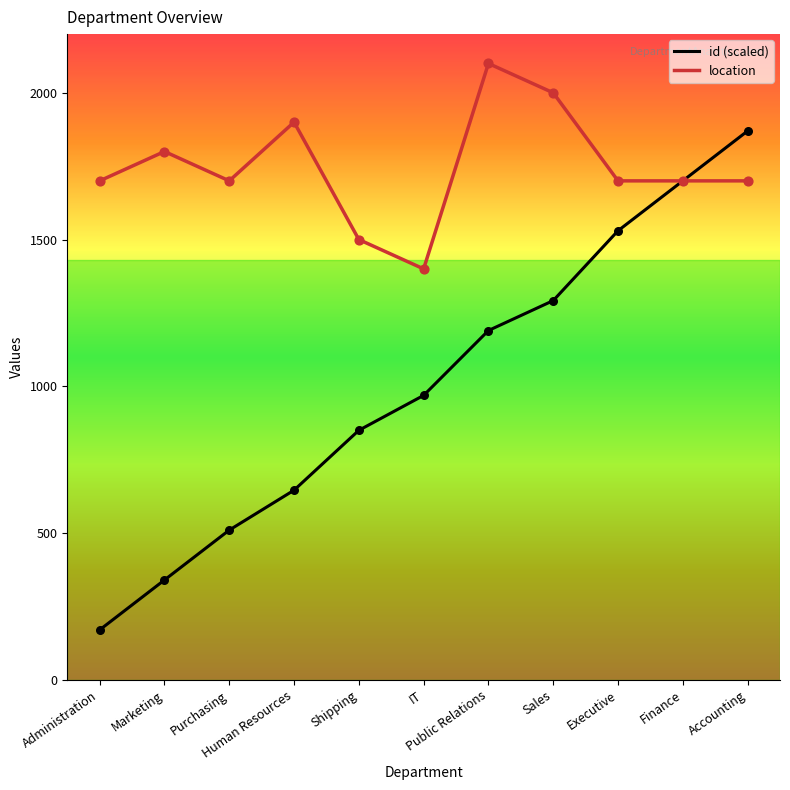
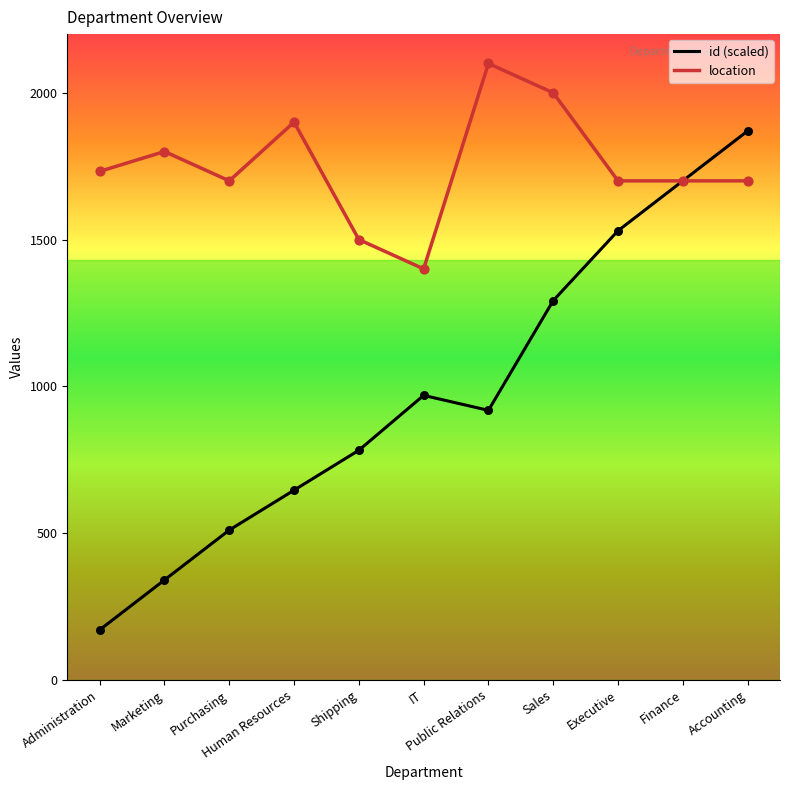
location, Administration: 1700 -> 1730
id (scaled), Shipping: 850 -> 780
id (scaled), Public Relations: 1190 -> 920
